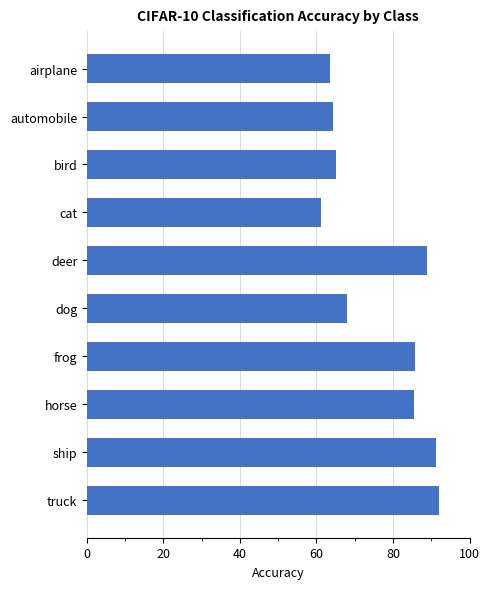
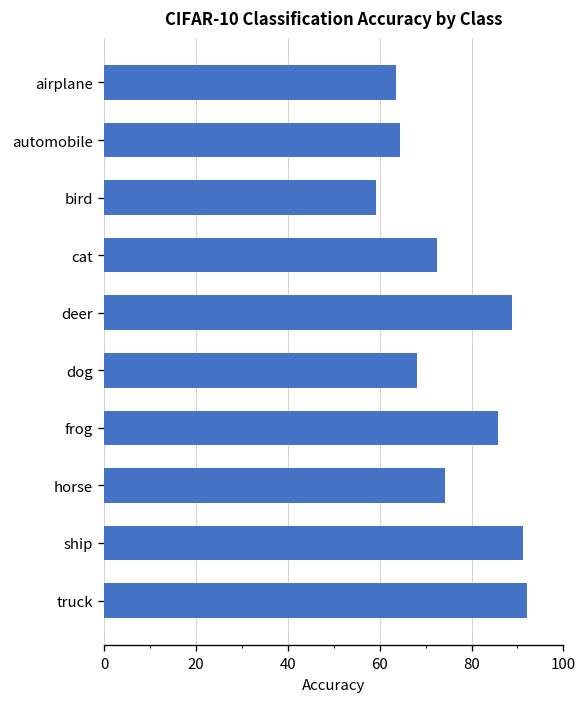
bird: 65 -> 59
cat: 61 -> 73
horse: 85 -> 74
